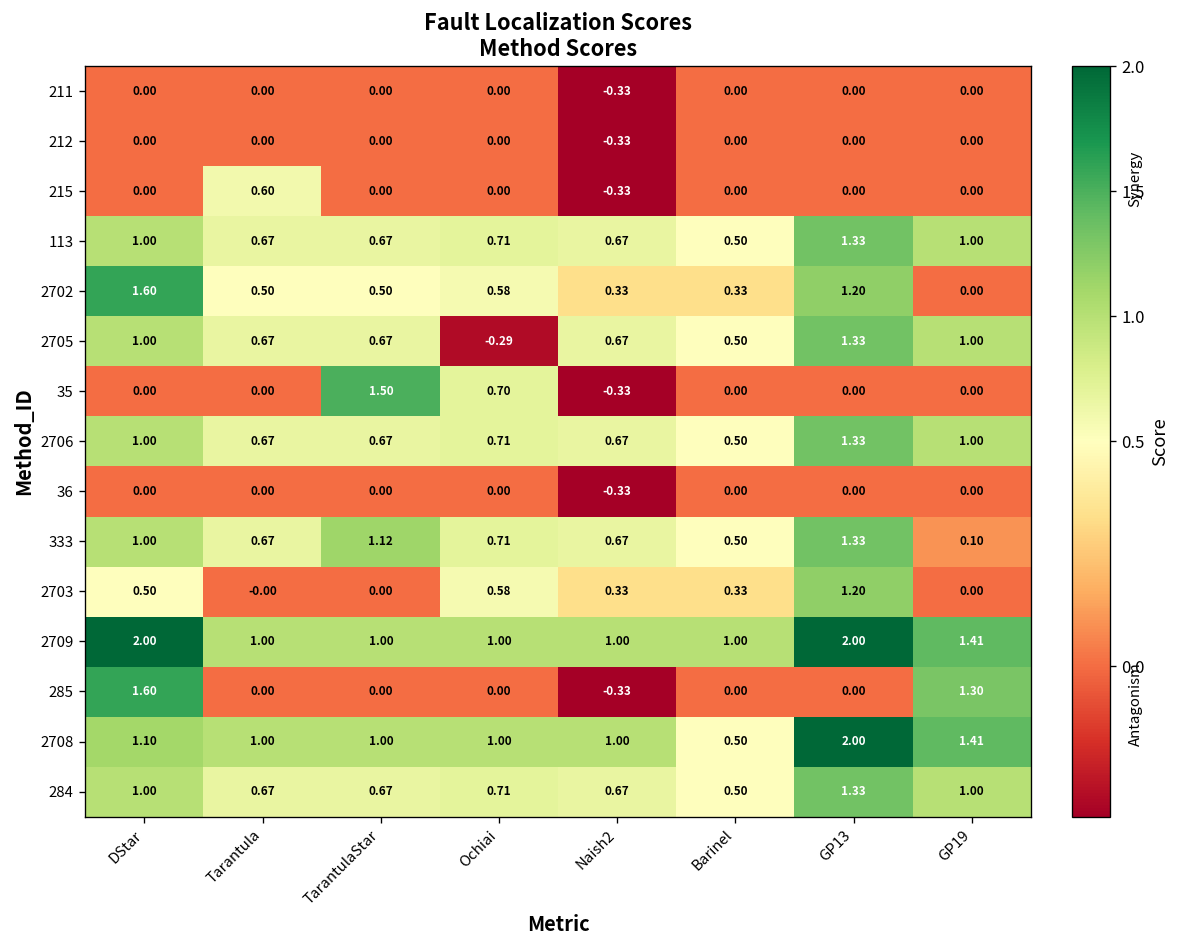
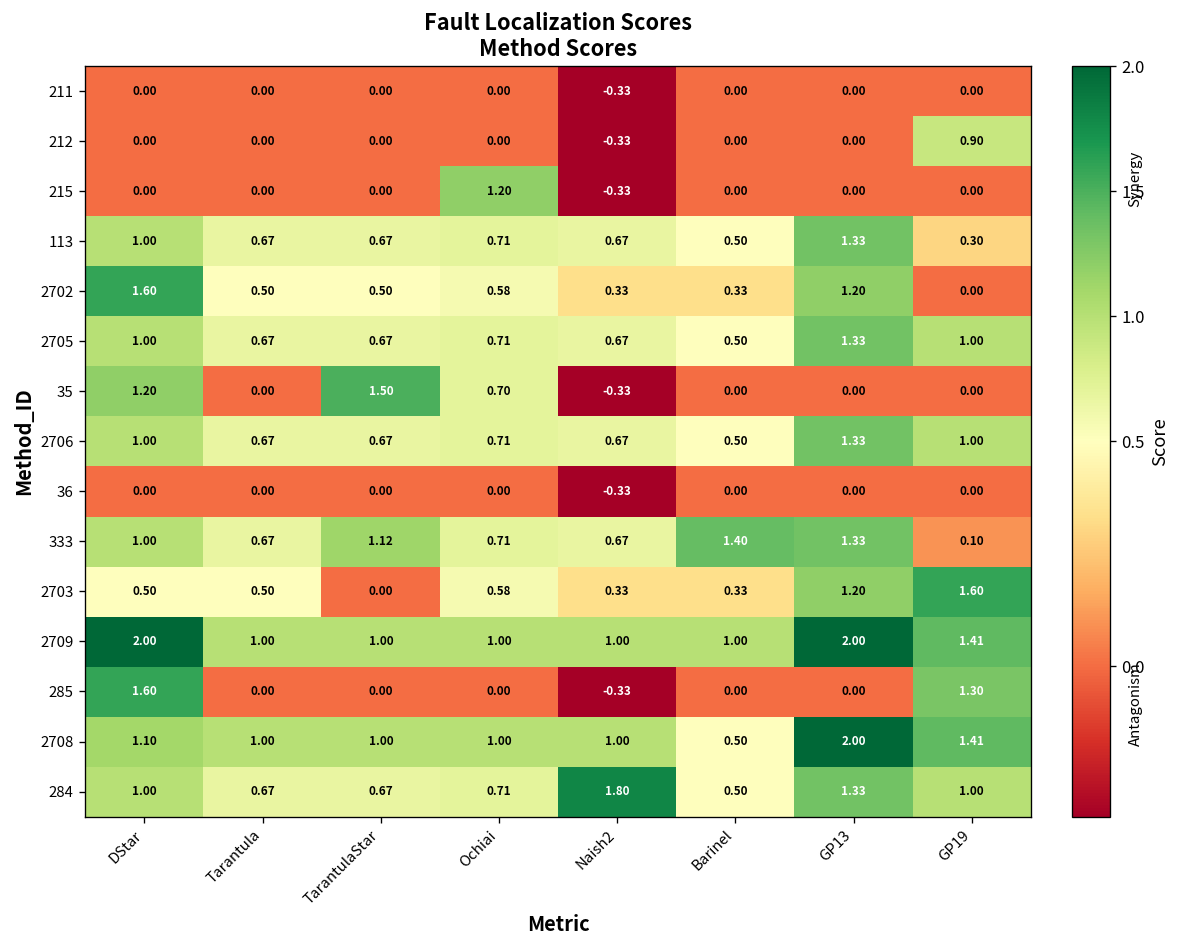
212, GP19: 0.00 -> 0.90
215, Tarantula: 0.60 -> 0.00
215, Ochiai: 0.00 -> 1.20
113, GP19: 1.00 -> 0.30
2705, Ochiai: -0.29 -> 0.71
35, DStar: 0.00 -> 1.20
333, Barinel: 0.50 -> 1.40
2703, Tarantula: -0.00 -> 0.50
2703, GP19: 0.00 -> 1.60
284, Naish2: 0.67 -> 1.80
